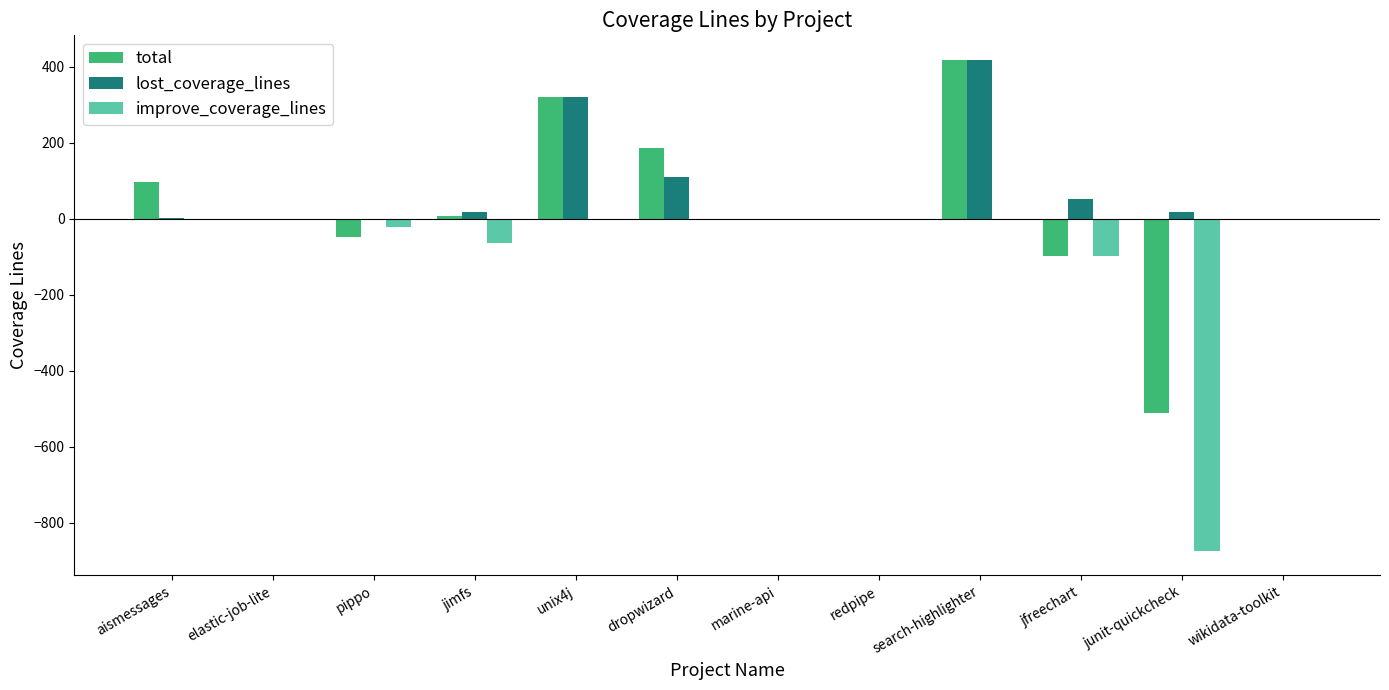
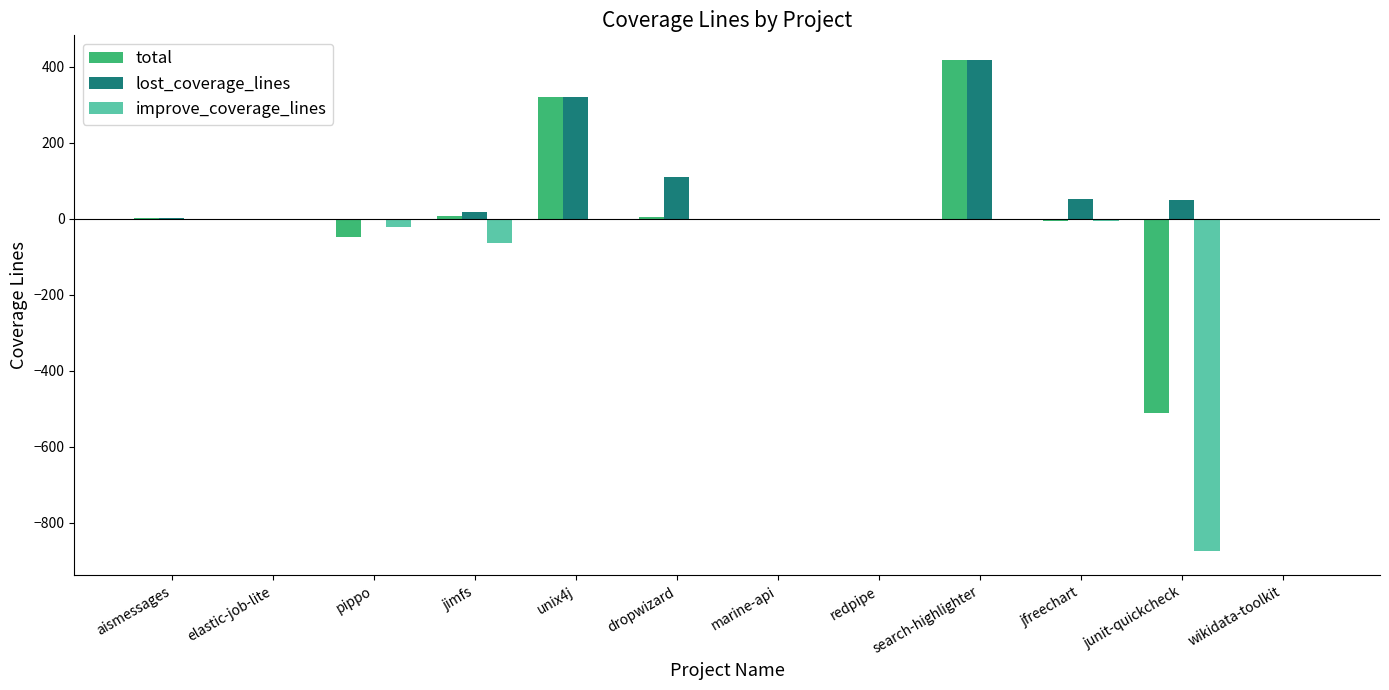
total, aismessages: 100 -> 0
total, dropwizard: 190 -> 0
total, jfreechart: -100 -> -10
improve_coverage_lines, jfreechart: -100 -> -10
lost_coverage_lines, junit-quickcheck: 20 -> 50
